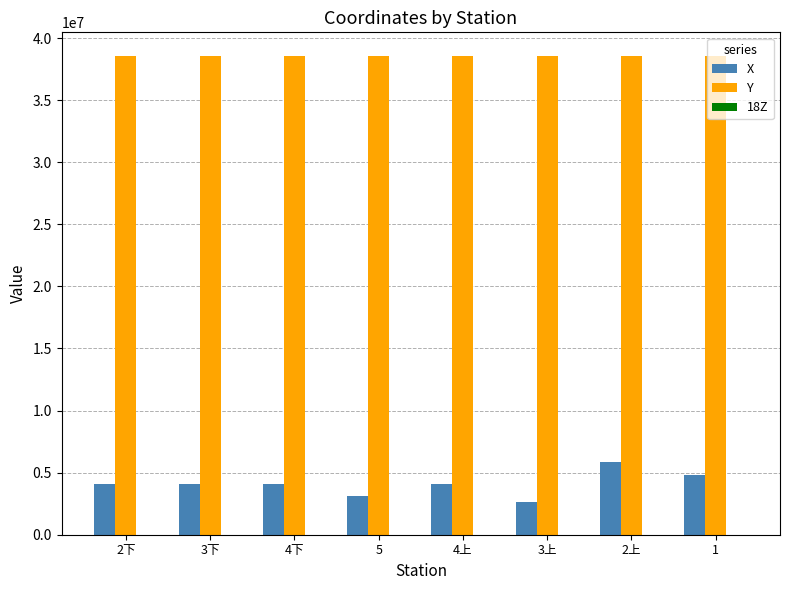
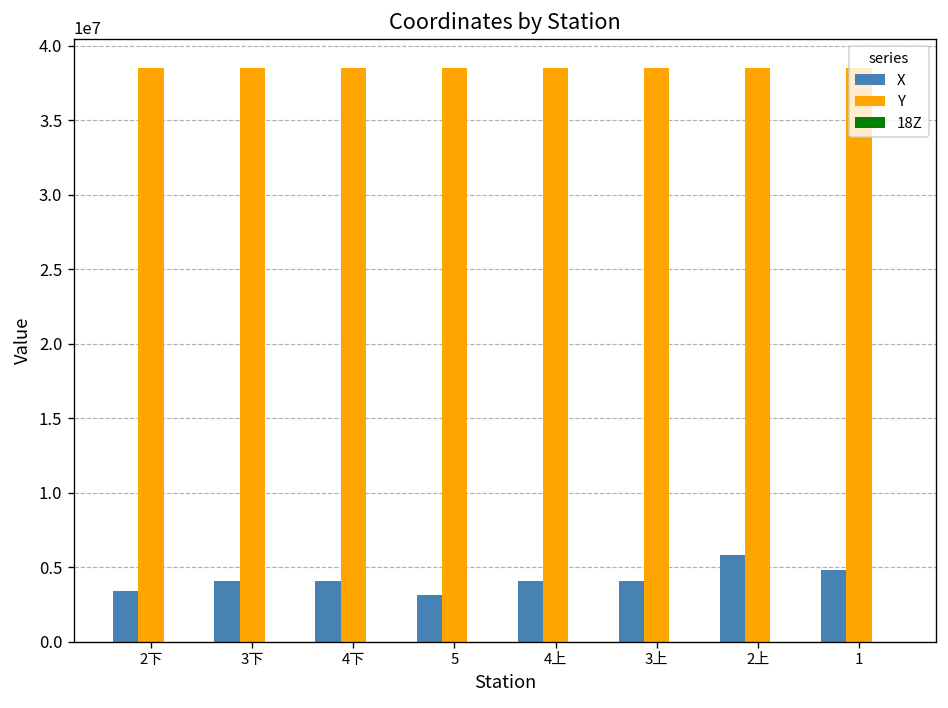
X, 2下: 4100000 -> 3400000
X, 3上: 2700000 -> 4100000
